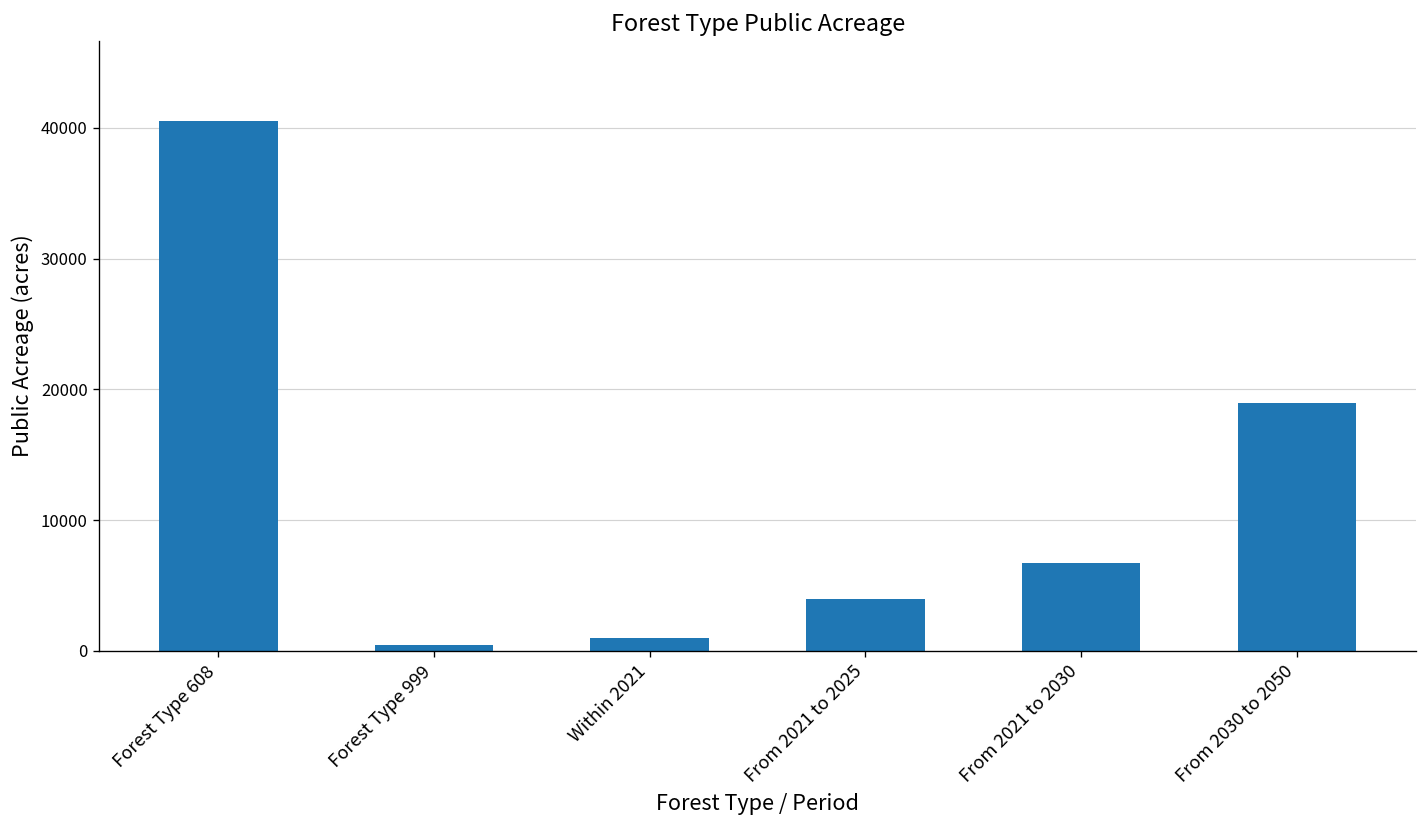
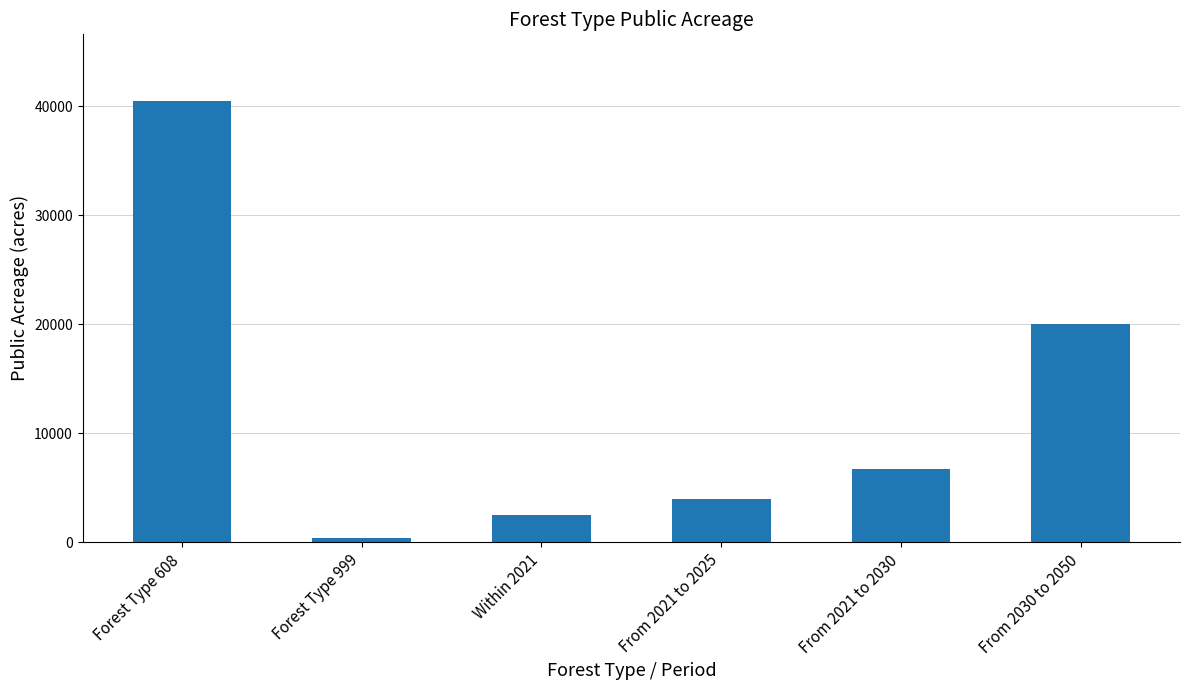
Within 2021: 1000 -> 2500
From 2030 to 2050: 18900 -> 20000
